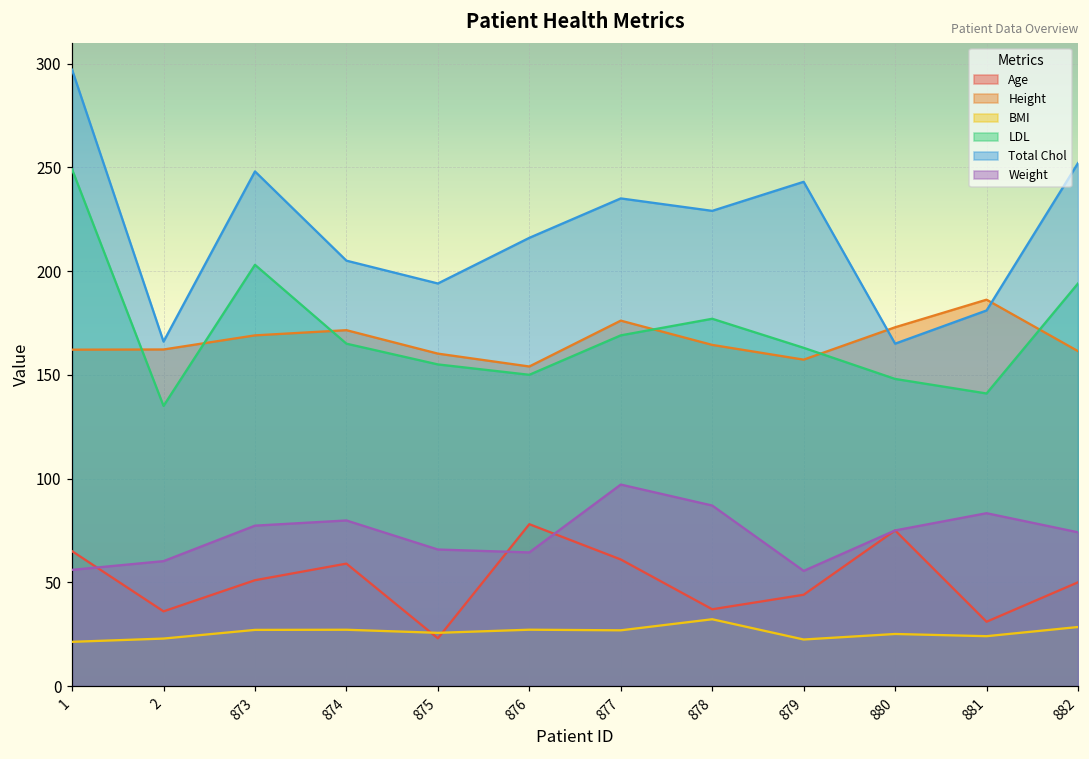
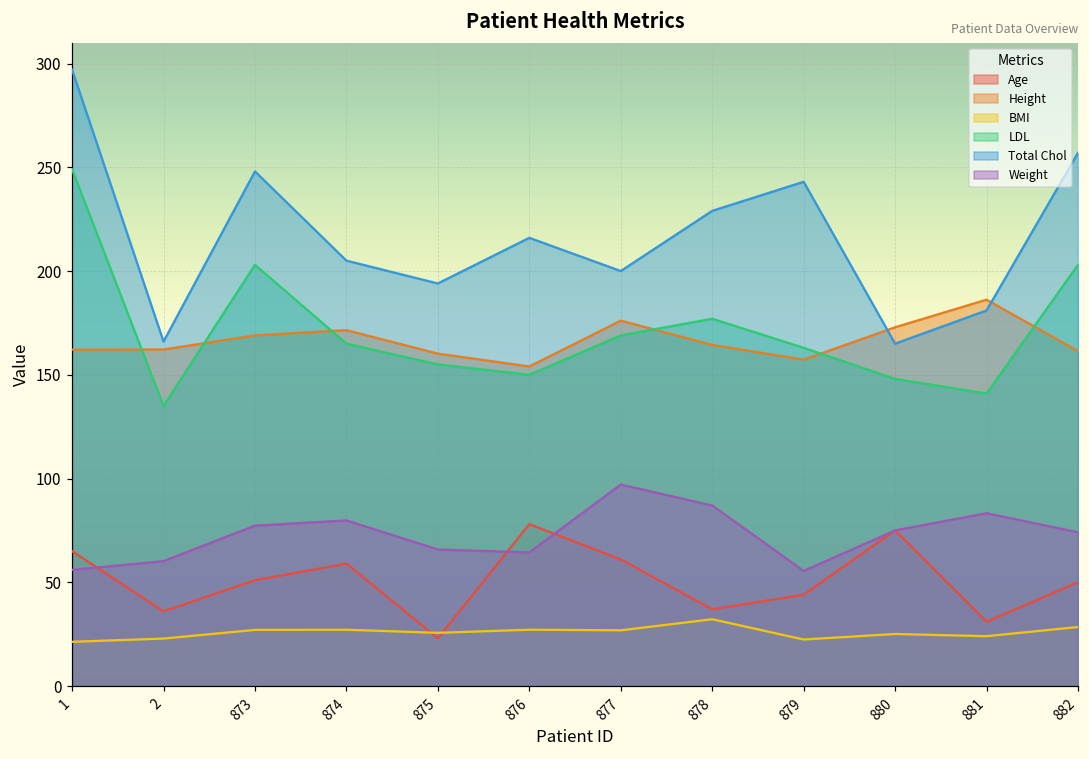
Total Chol, 877: 235 -> 200
LDL, 882: 194 -> 203
Total Chol, 882: 252 -> 257
